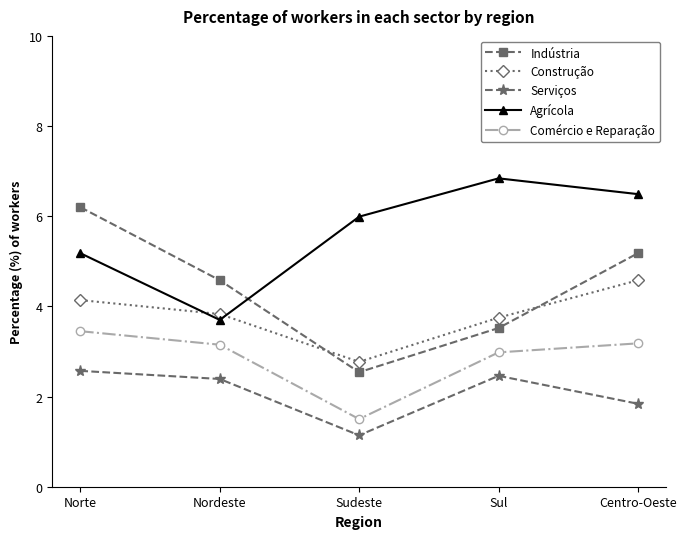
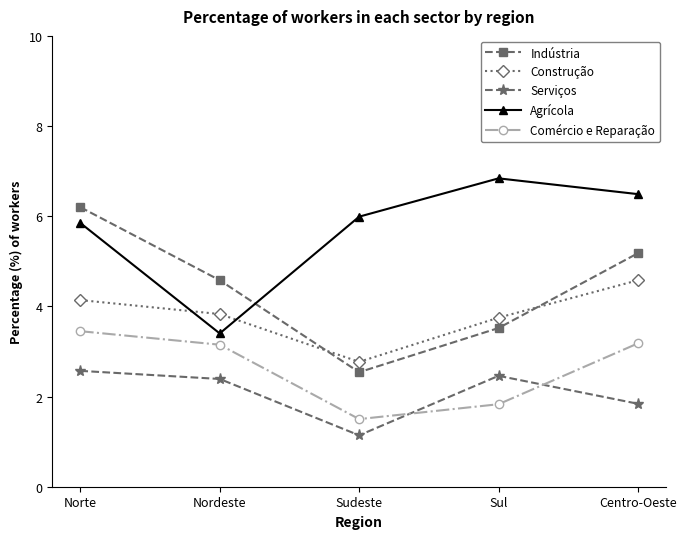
Agrícola, Norte: 5.2 -> 5.9
Agrícola, Nordeste: 3.7 -> 3.4
Comércio e Reparação, Sul: 3.0 -> 1.8
